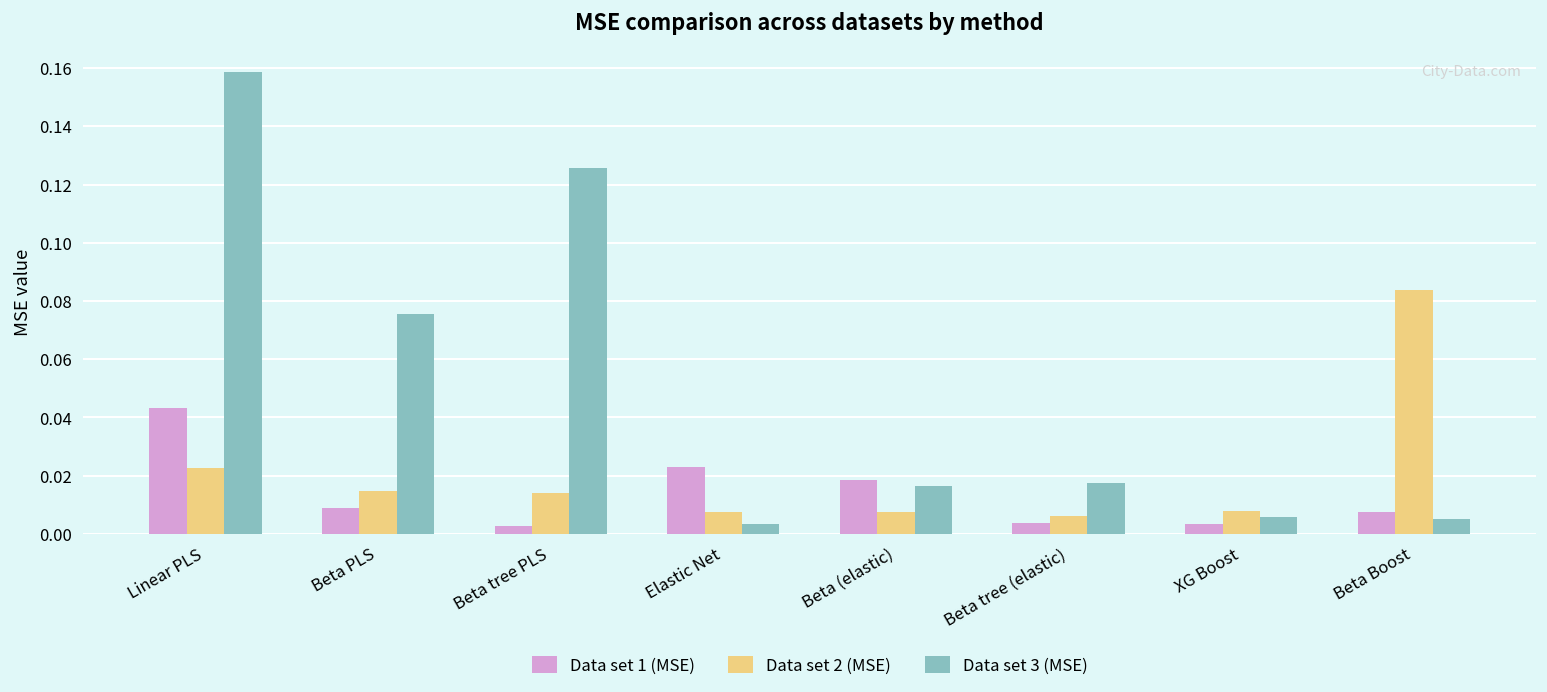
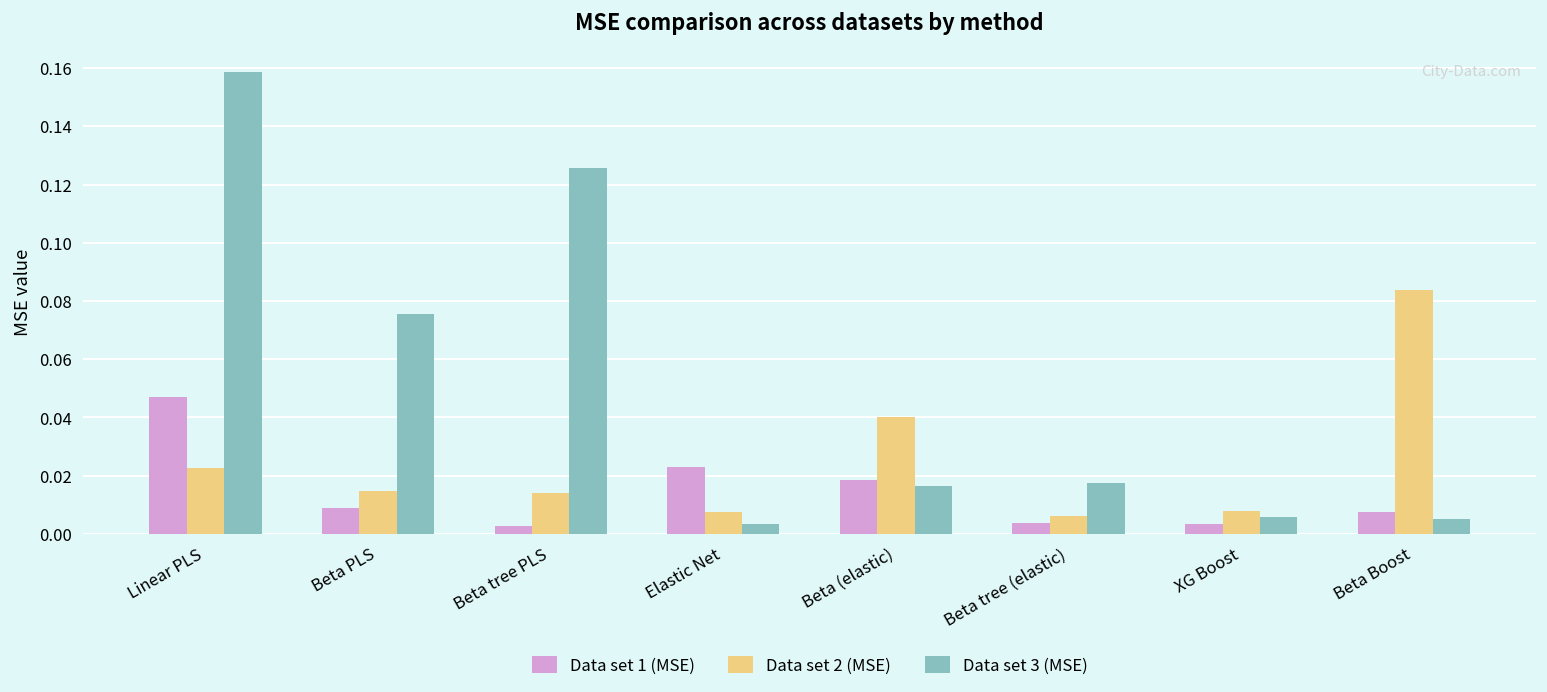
Data set 1 (MSE), Linear PLS: 0.043 -> 0.047
Data set 2 (MSE), Beta (elastic): 0.008 -> 0.040
